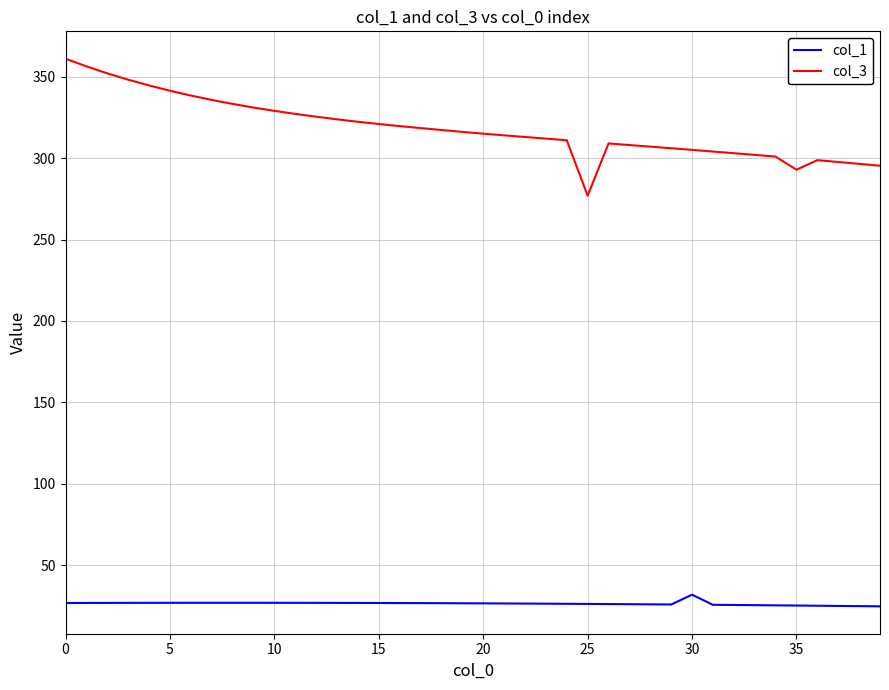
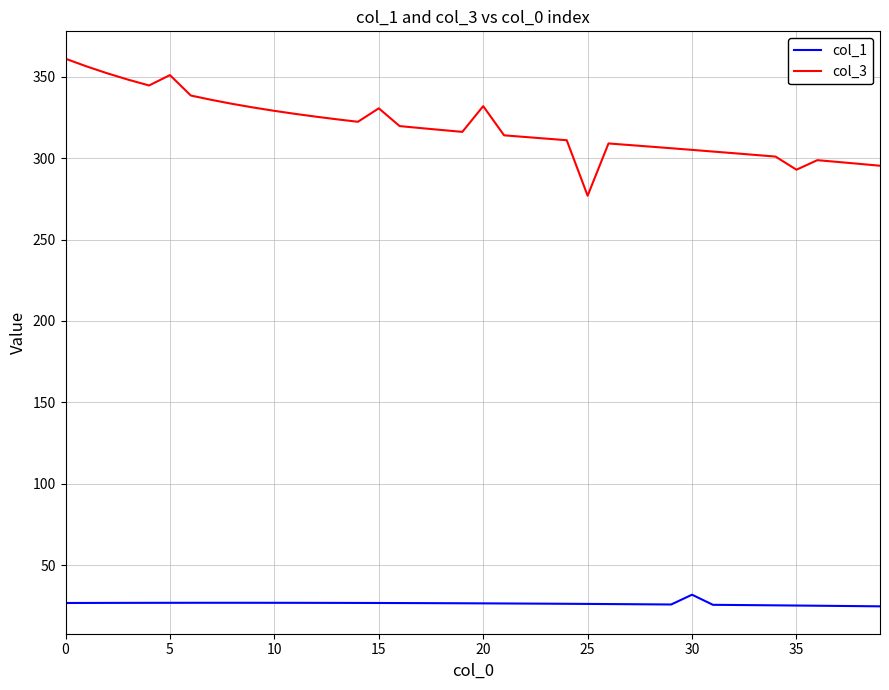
col_3, 5: 341 -> 351
col_3, 15: 321 -> 331
col_3, 20: 315 -> 332
